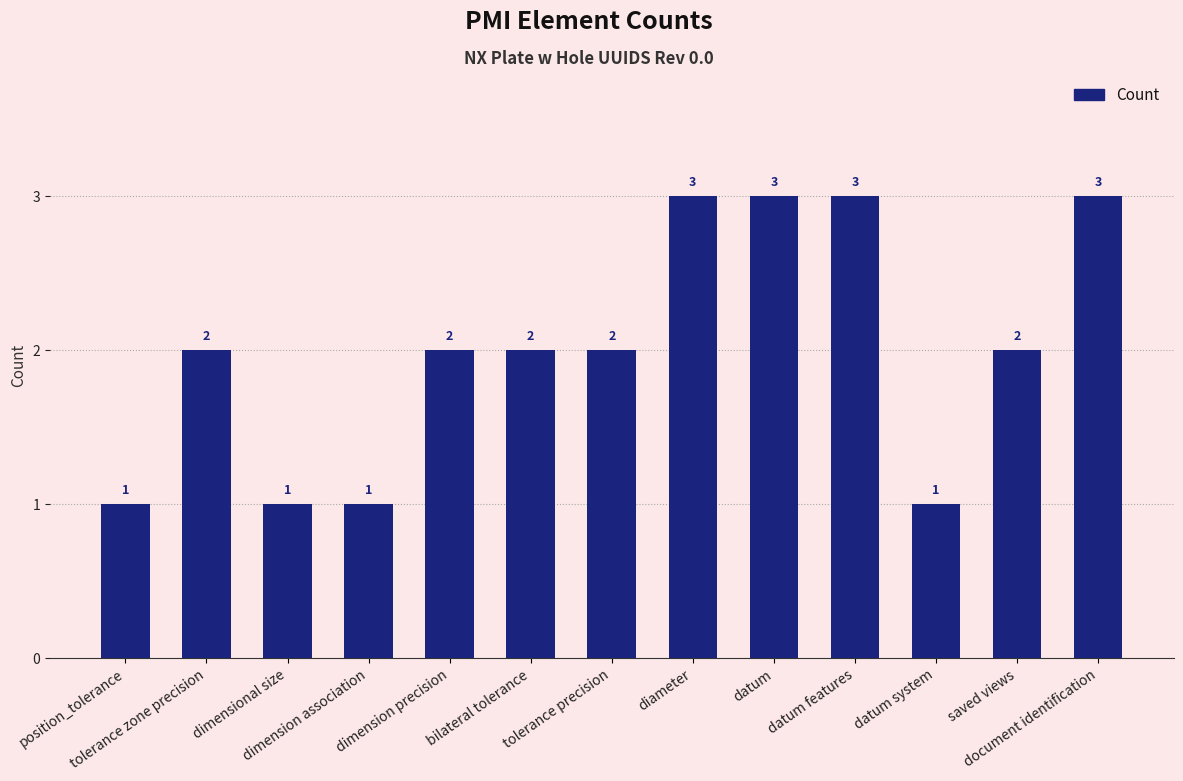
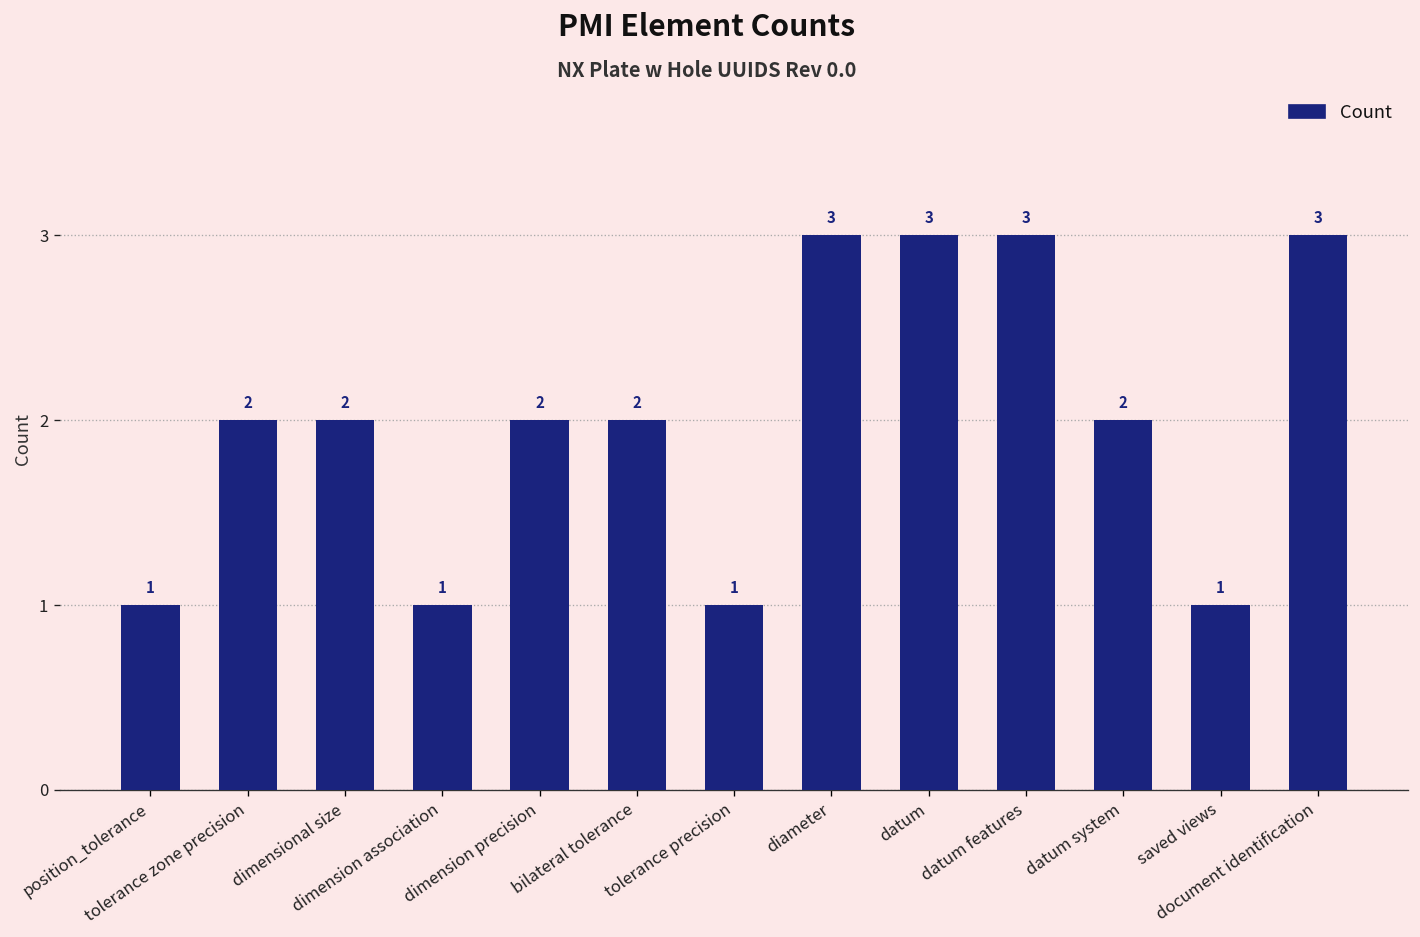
dimensional size: 1 -> 2
tolerance precision: 2 -> 1
datum system: 1 -> 2
saved views: 2 -> 1
